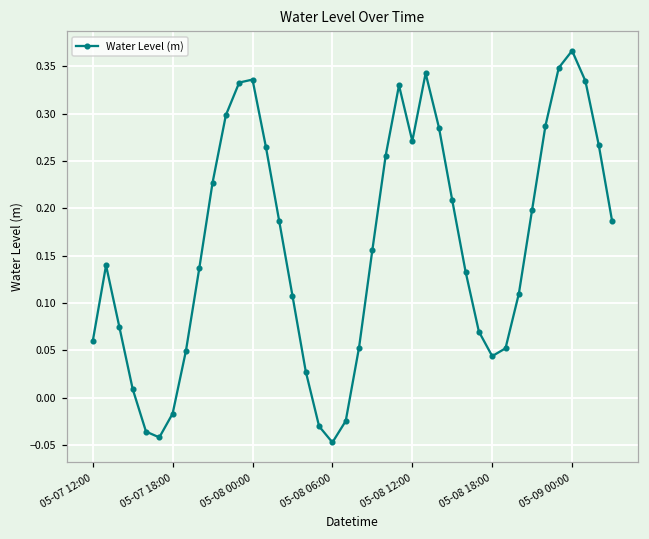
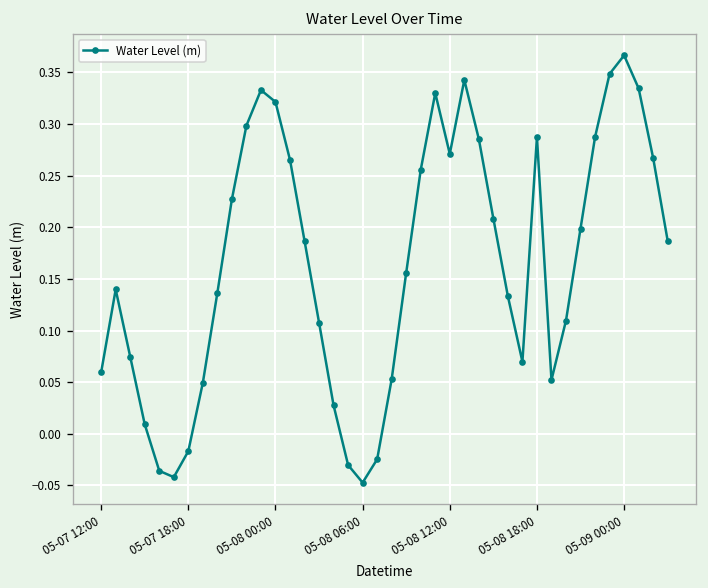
05-08 00:00: 0.34 -> 0.32
05-08 18:00: 0.04 -> 0.29
